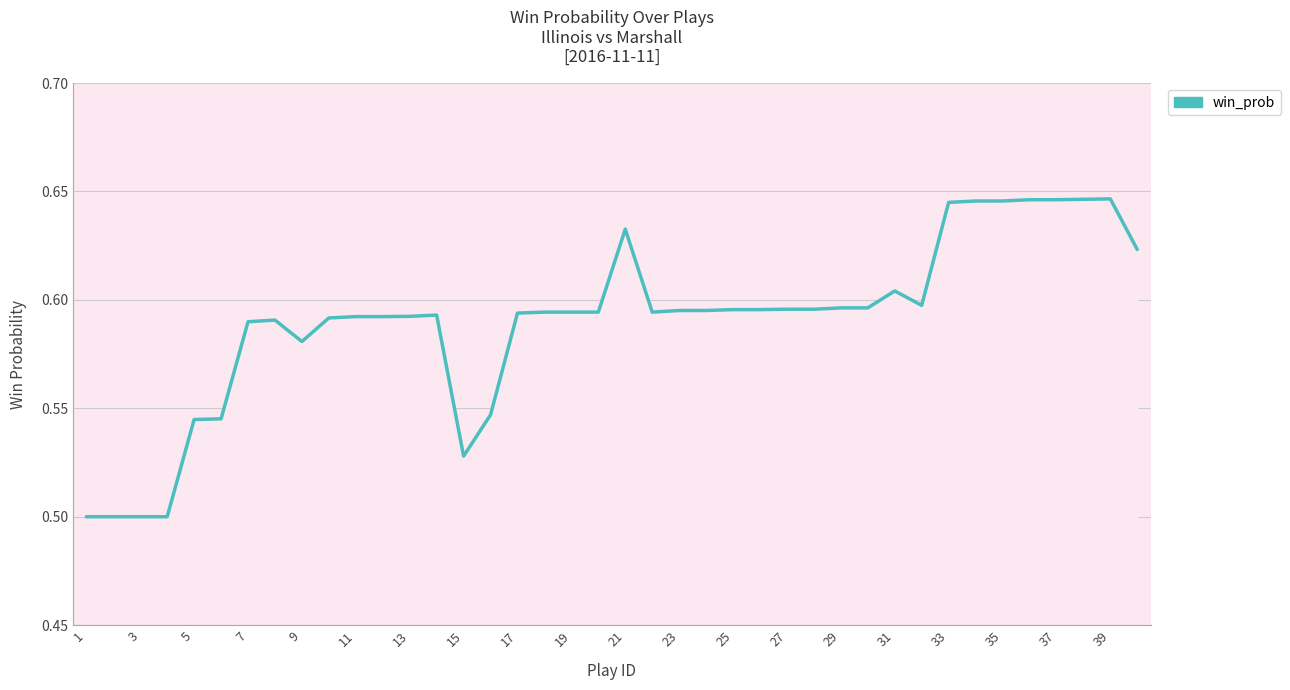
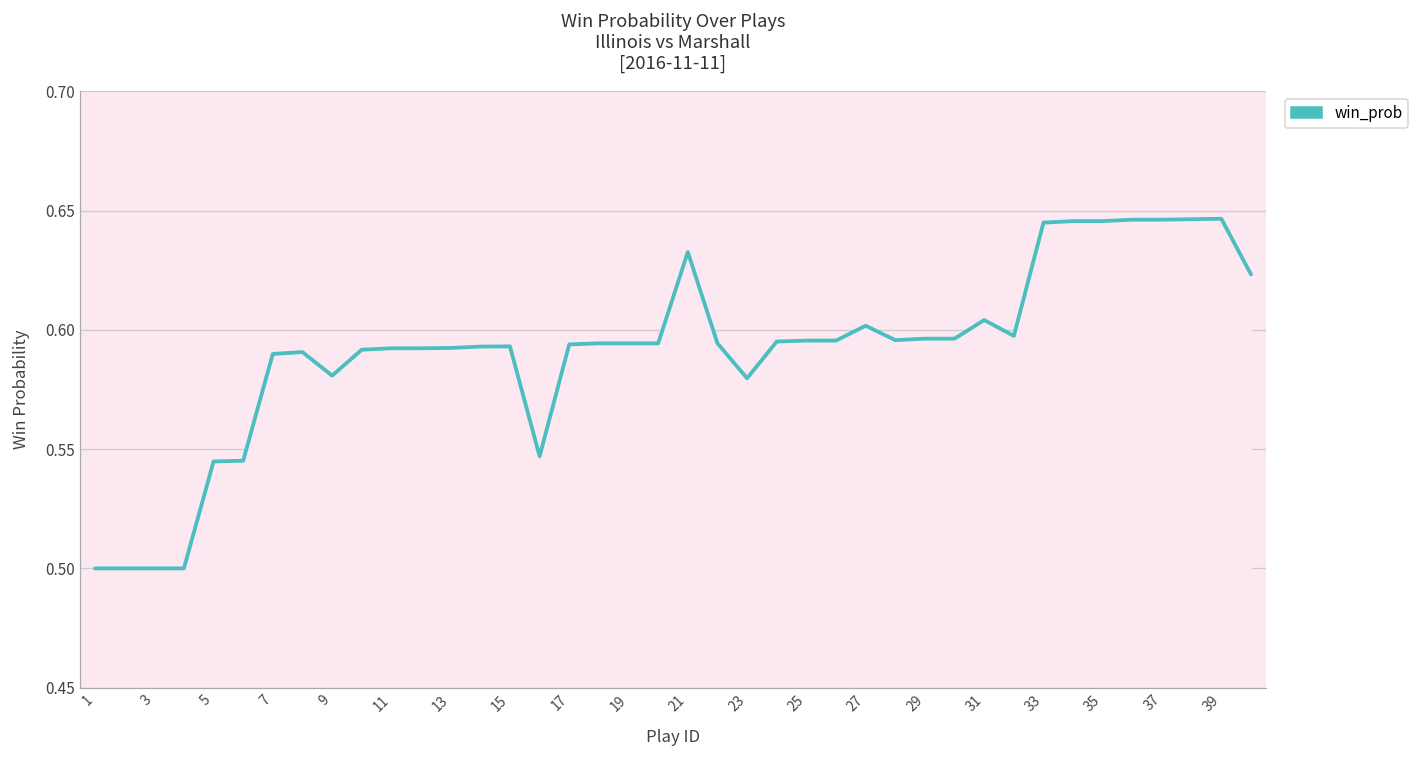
15: 0.528 -> 0.593
23: 0.595 -> 0.580
27: 0.596 -> 0.602
